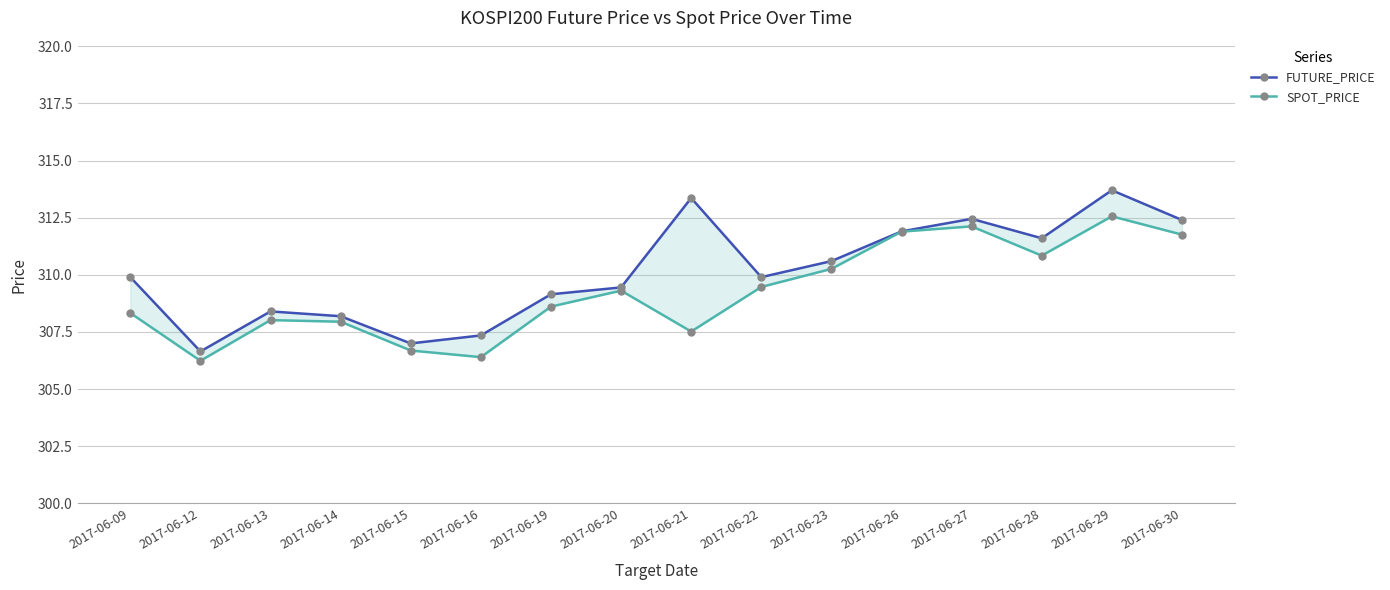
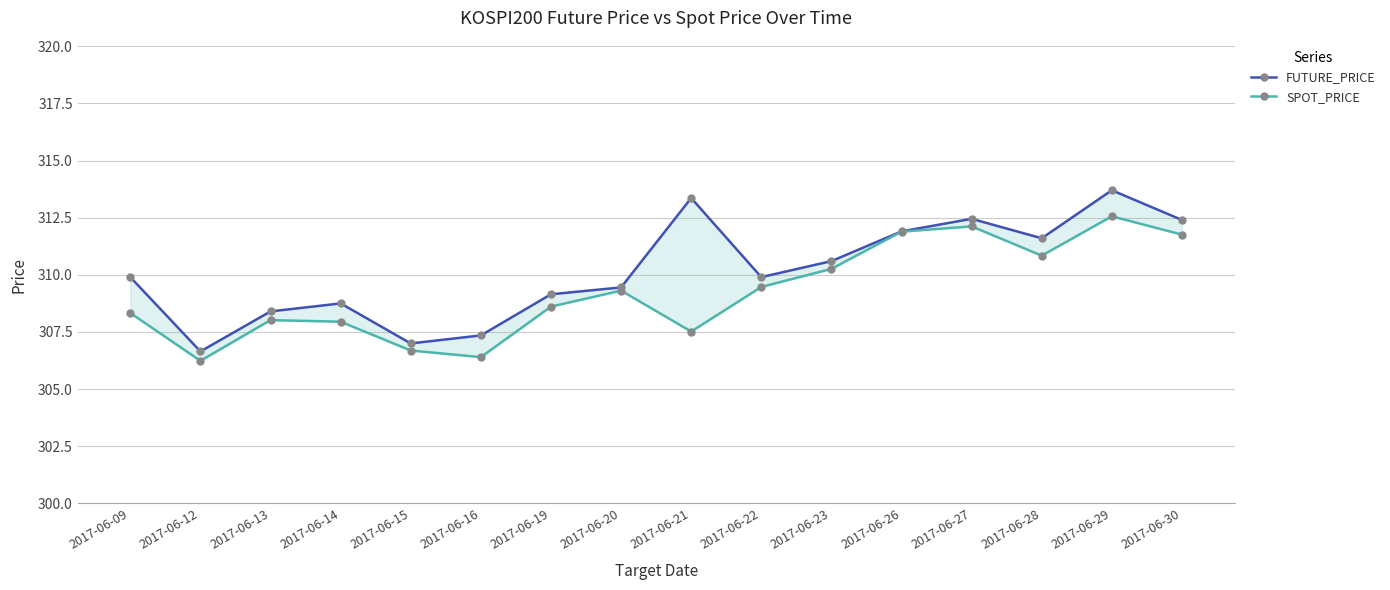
FUTURE_PRICE, 2017-06-14: 308.2 -> 308.8
